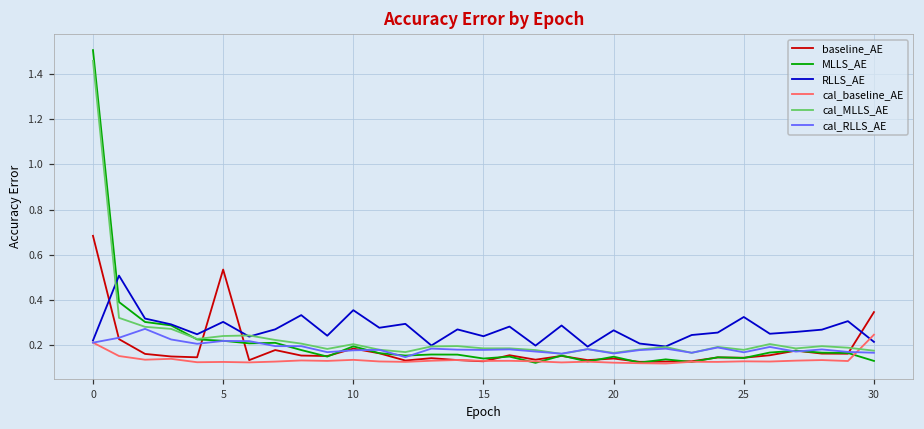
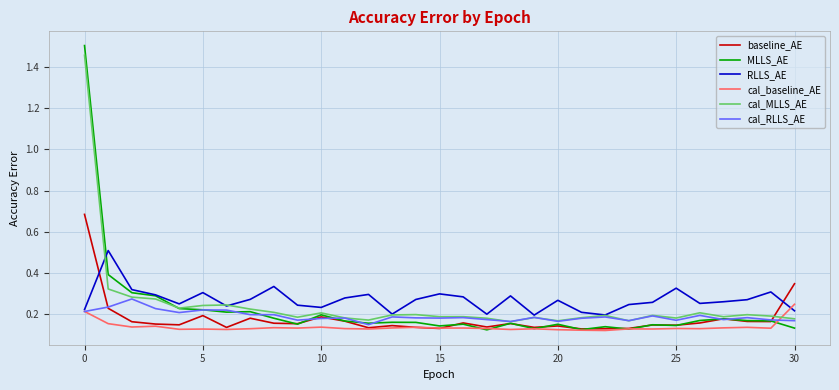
baseline_AE, 5: 0.53 -> 0.19
RLLS_AE, 10: 0.35 -> 0.23
RLLS_AE, 15: 0.24 -> 0.30
